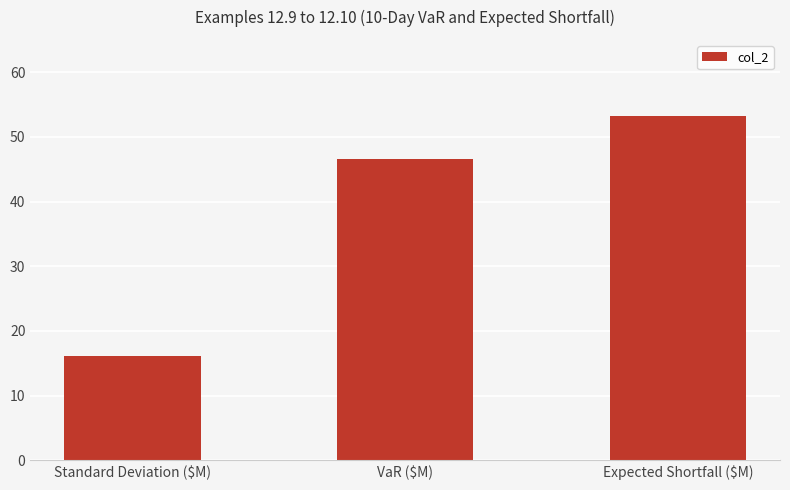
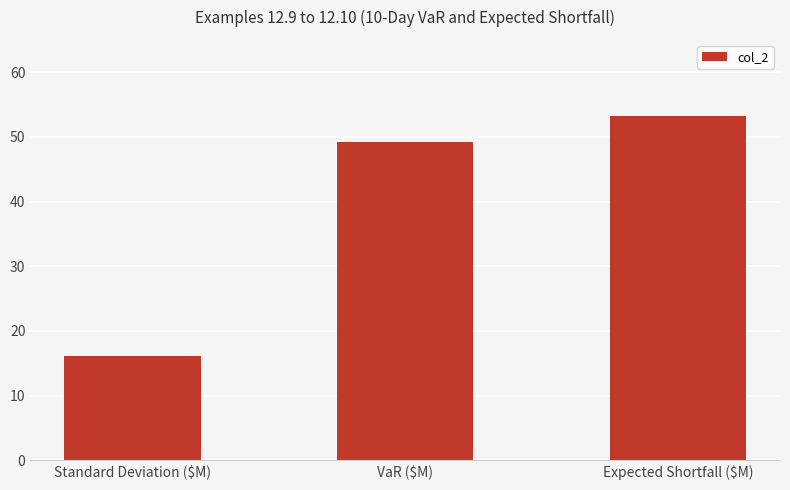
VaR ($M): 47 -> 49
